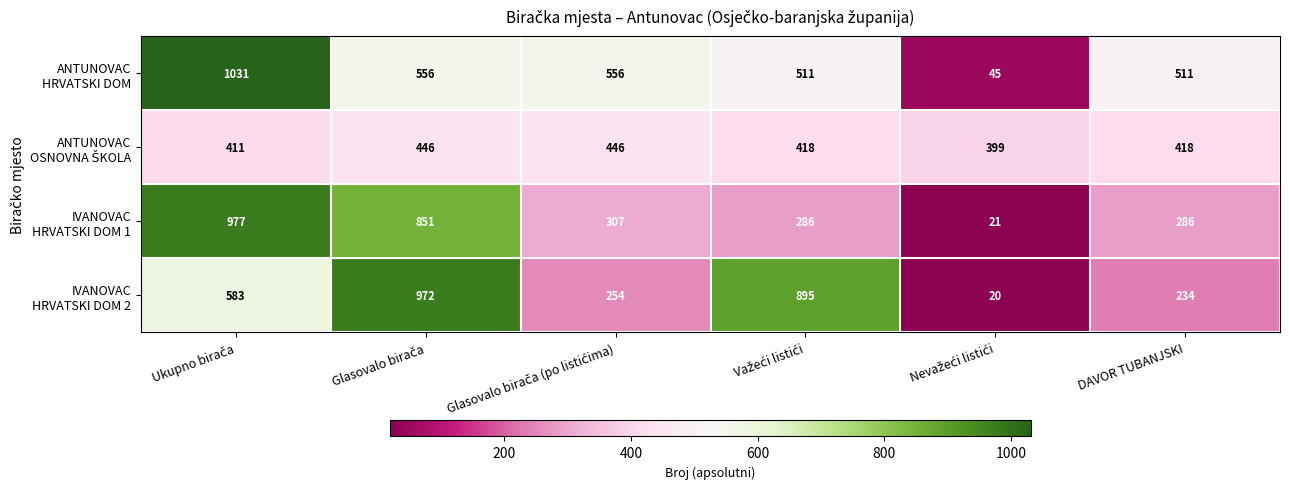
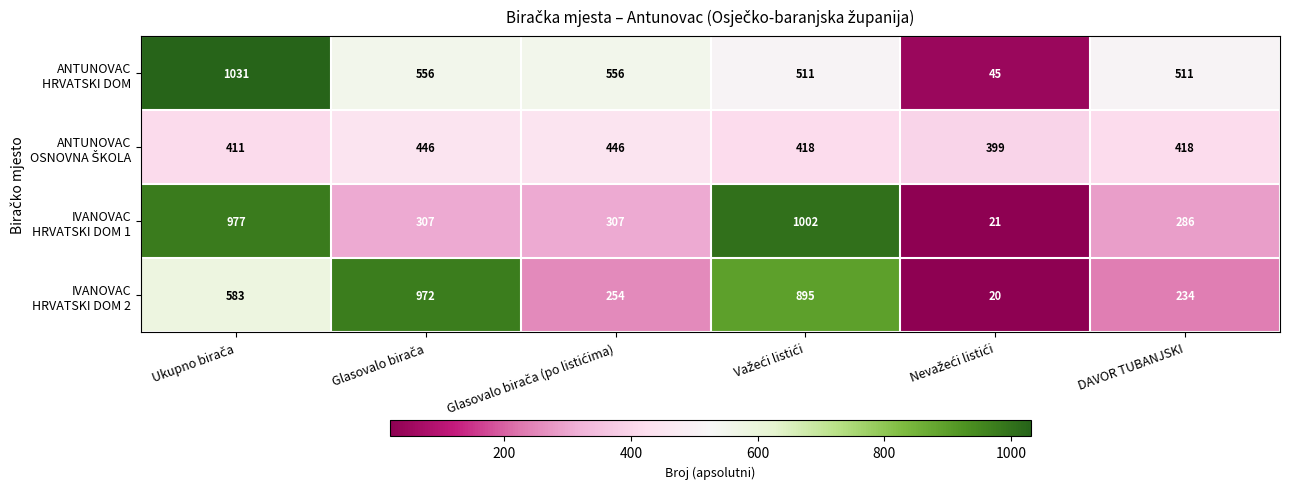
IVANOVAC HRVATSKI DOM 1, Glasovalo birača: 851 -> 307
IVANOVAC HRVATSKI DOM 1, Važeći listići: 286 -> 1002
